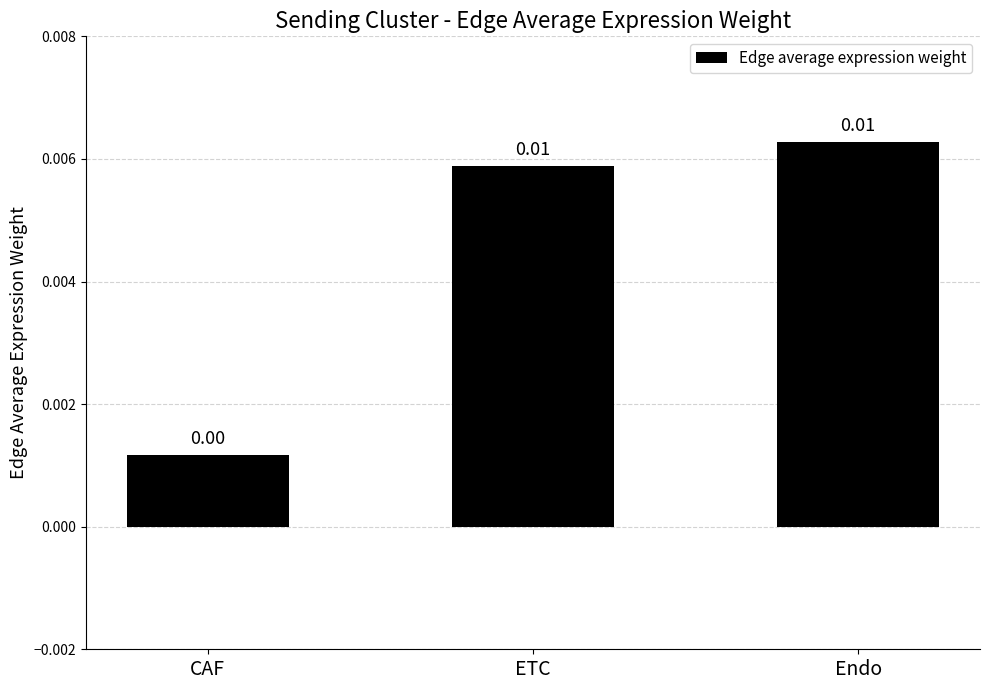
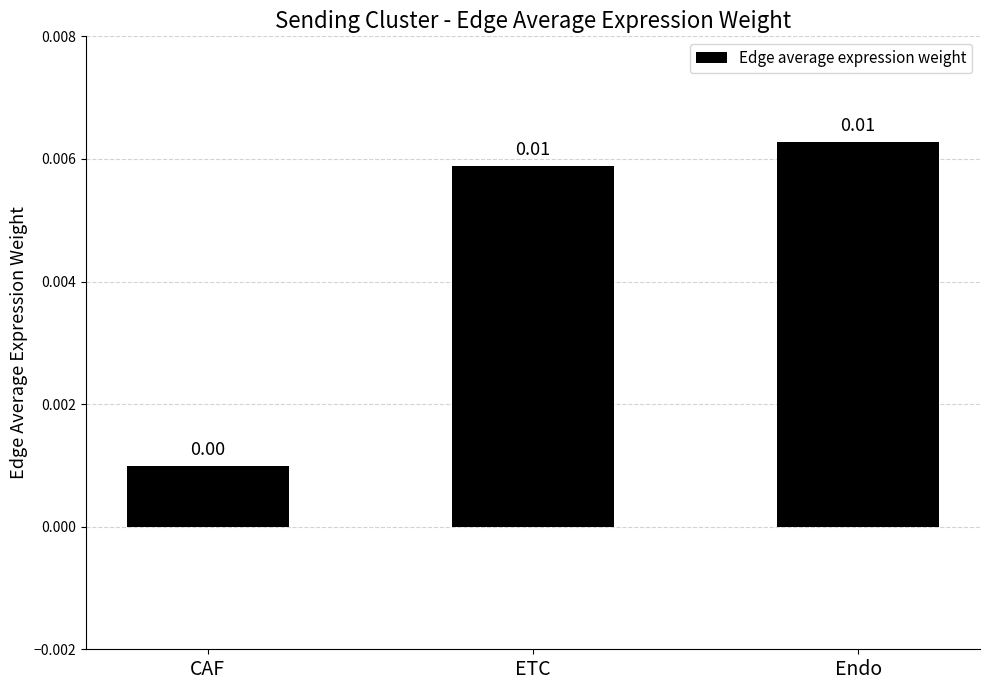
CAF: 0.0012 -> 0.0010
